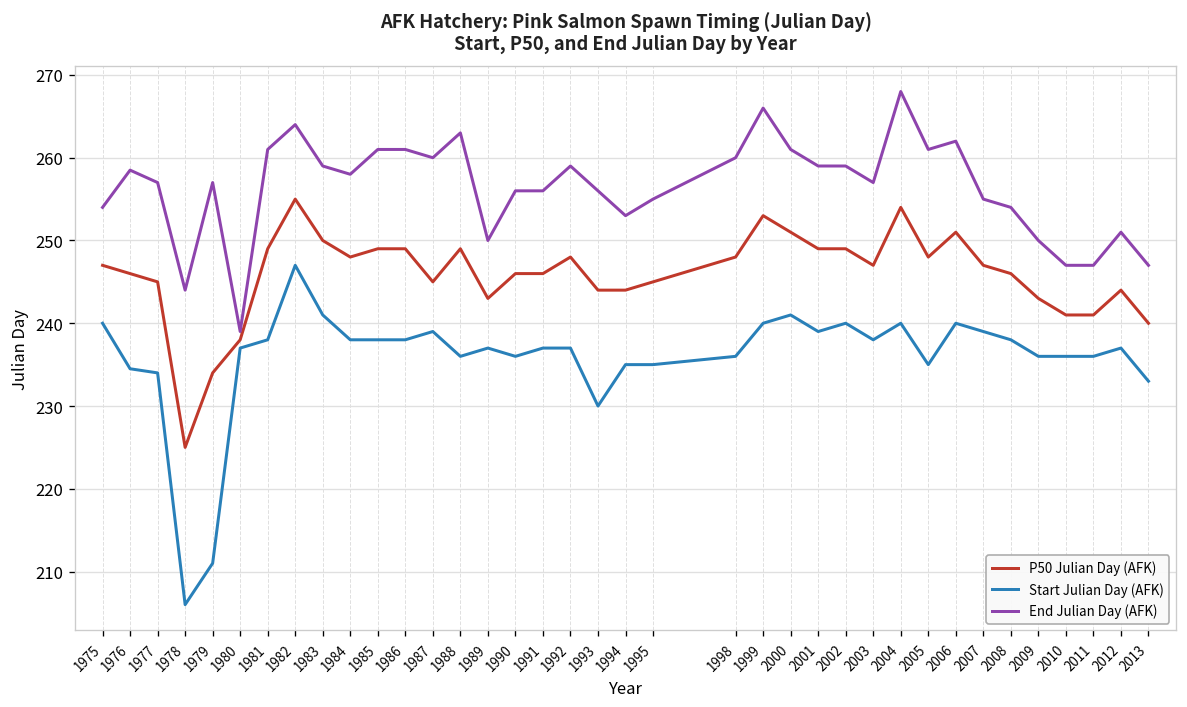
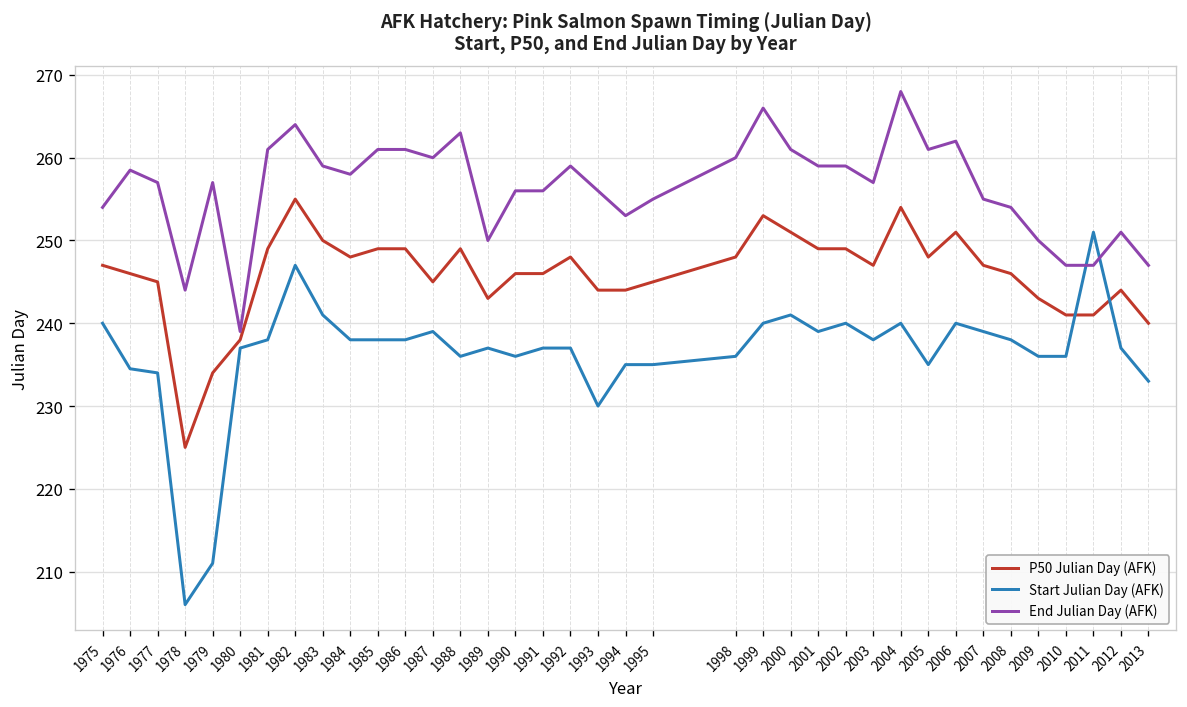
Start Julian Day (AFK), 2011: 236 -> 251
